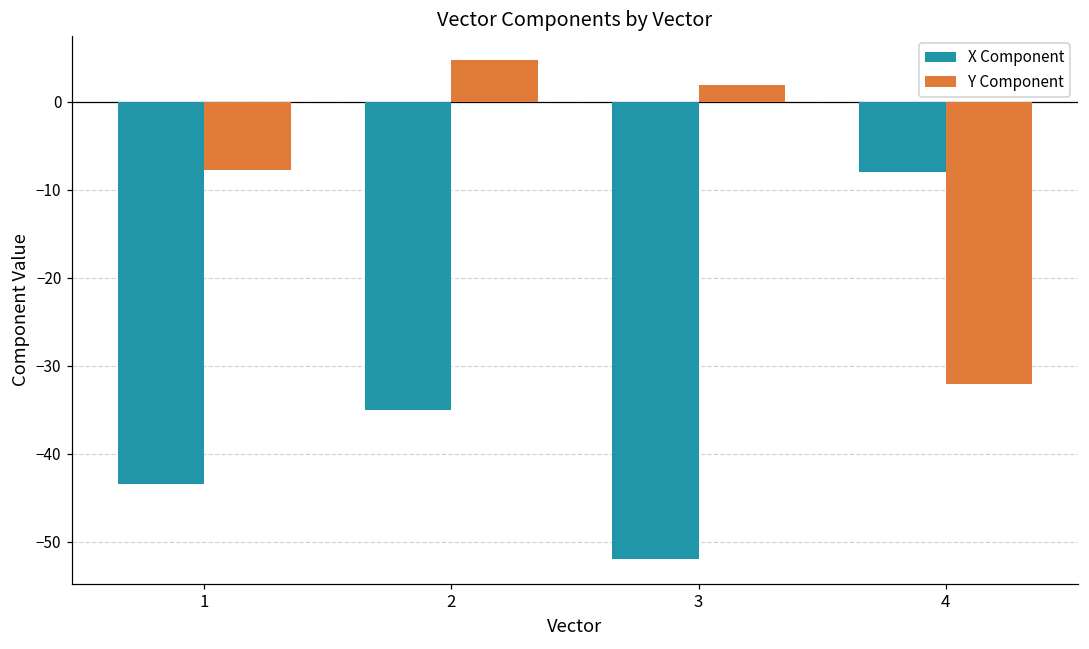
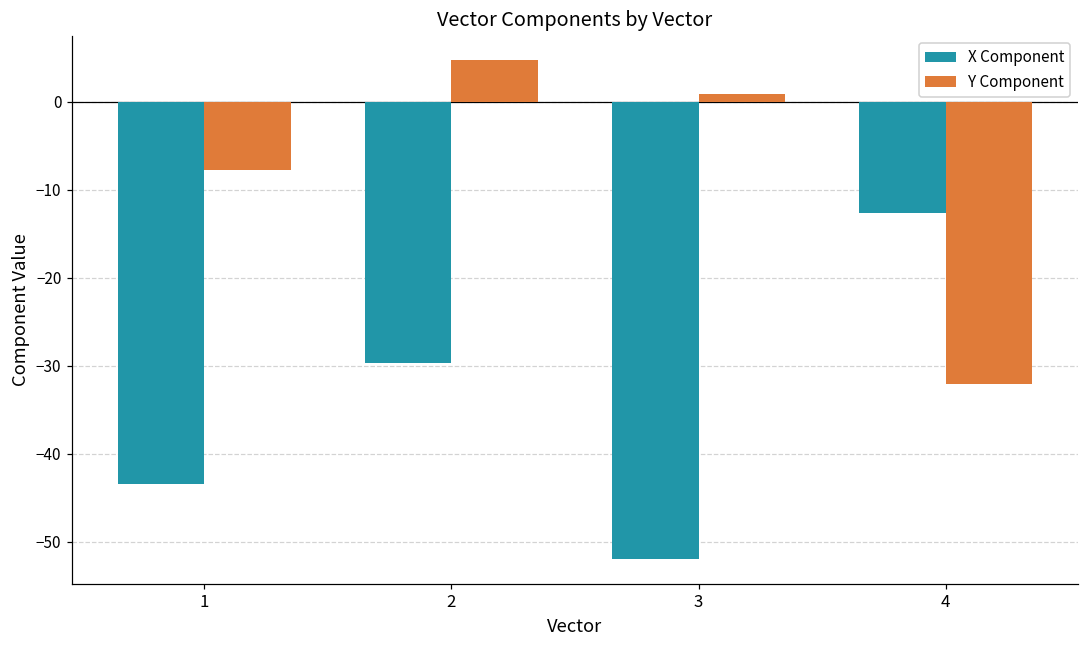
X Component, 2: -35 -> -30
Y Component, 3: 2 -> 1
X Component, 4: -8 -> -13
